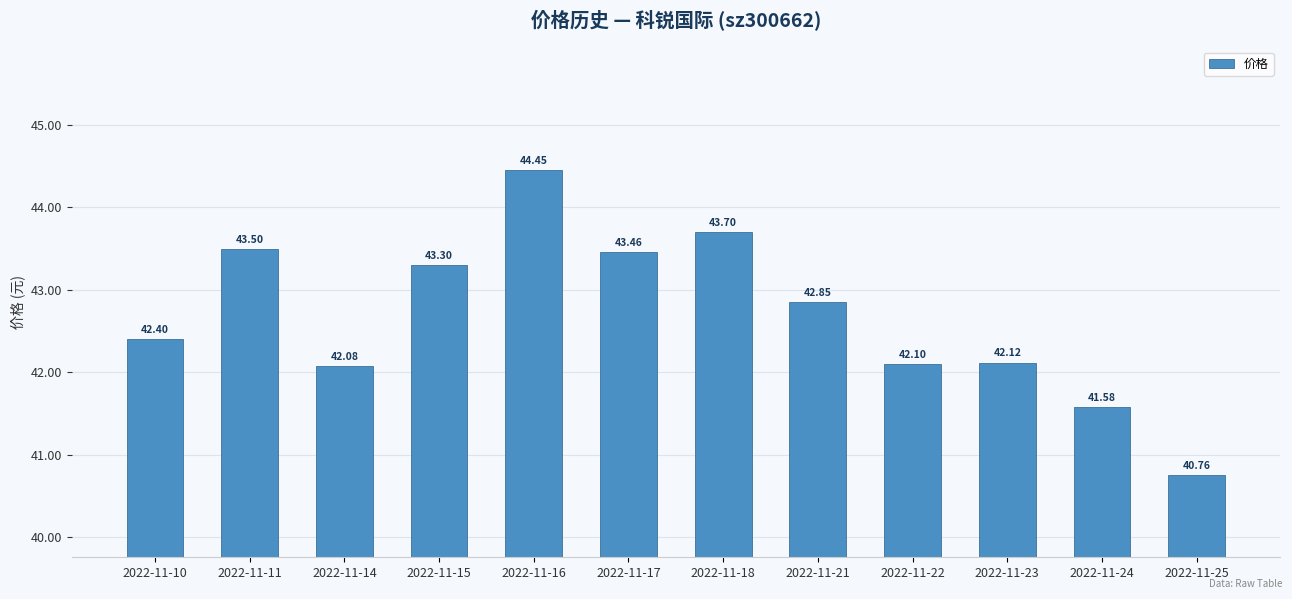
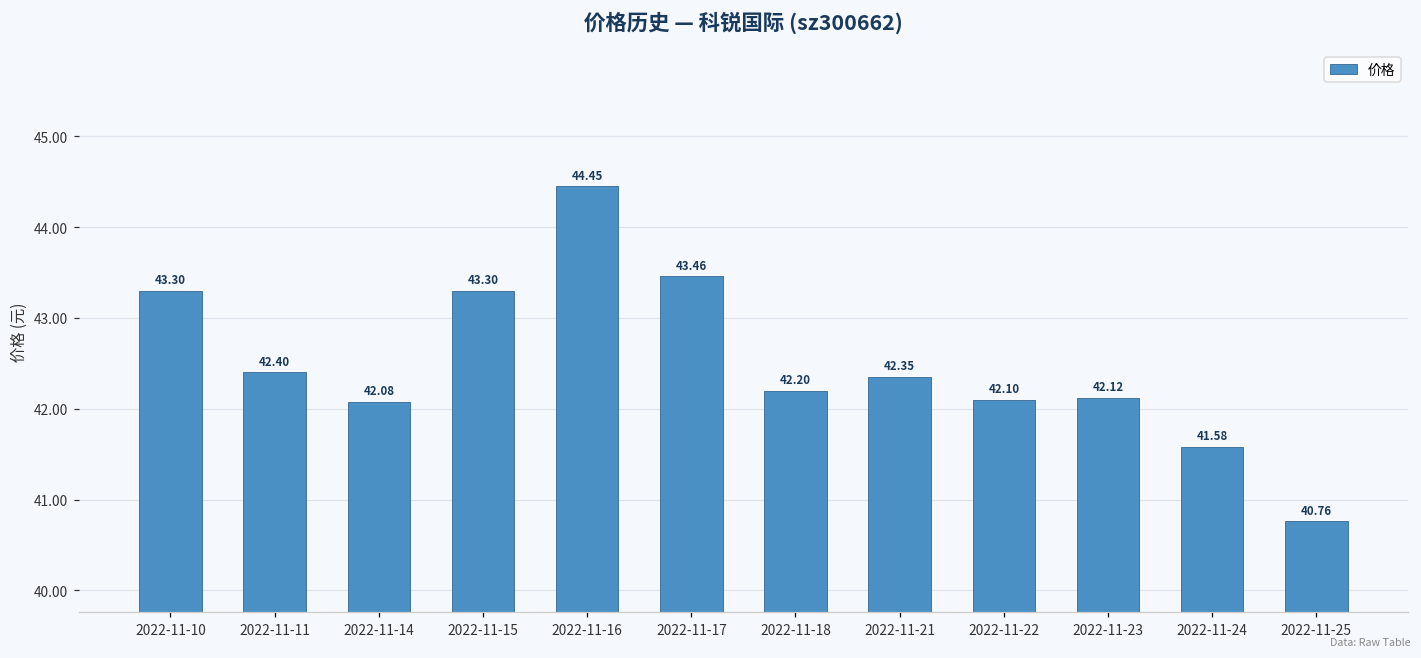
2022-11-10: 42.40 -> 43.30
2022-11-11: 43.50 -> 42.40
2022-11-18: 43.70 -> 42.20
2022-11-21: 42.85 -> 42.35
